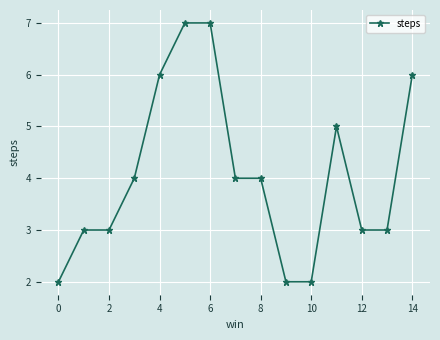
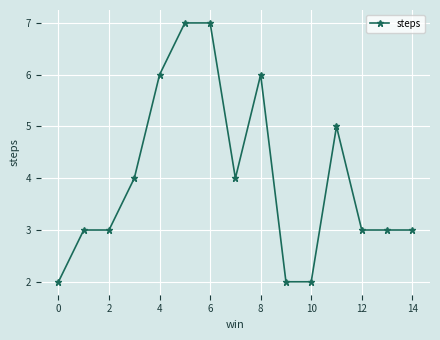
8: 4 -> 6
14: 6 -> 3
